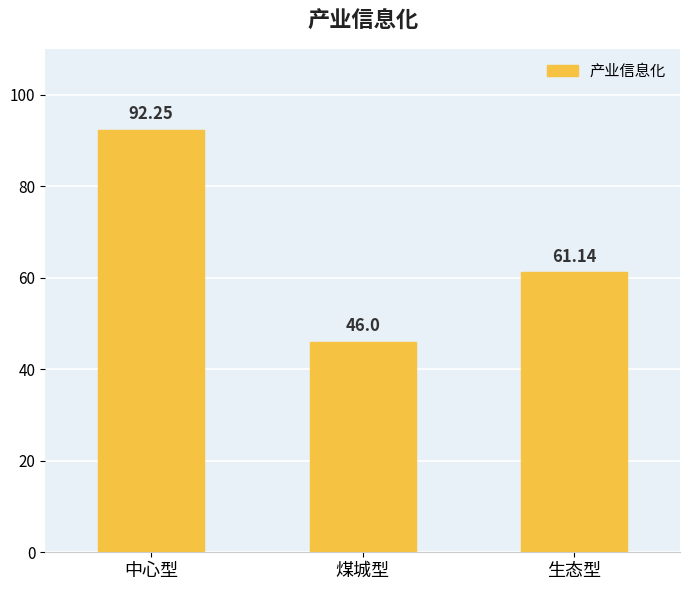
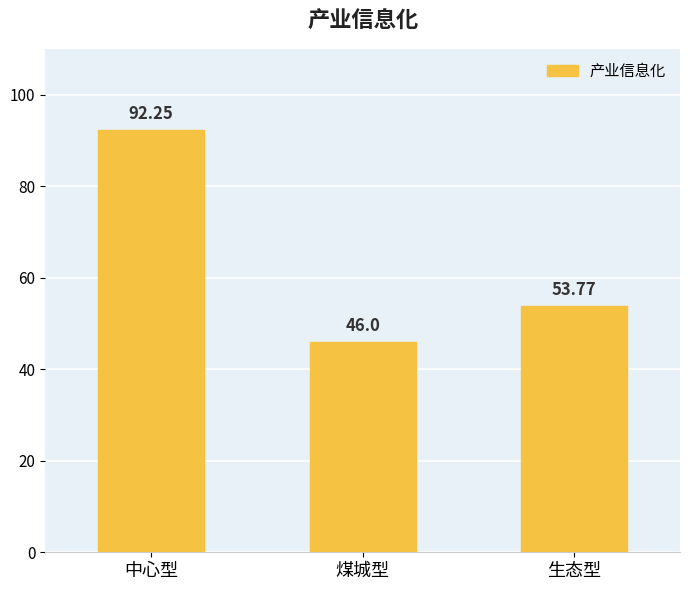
生态型: 61.14 -> 53.77
